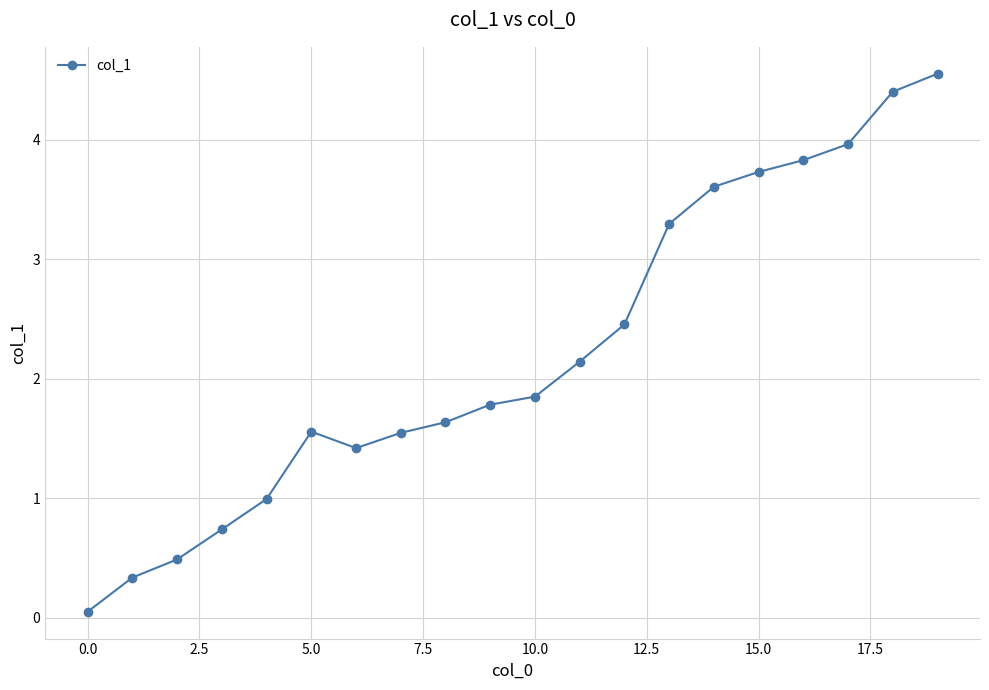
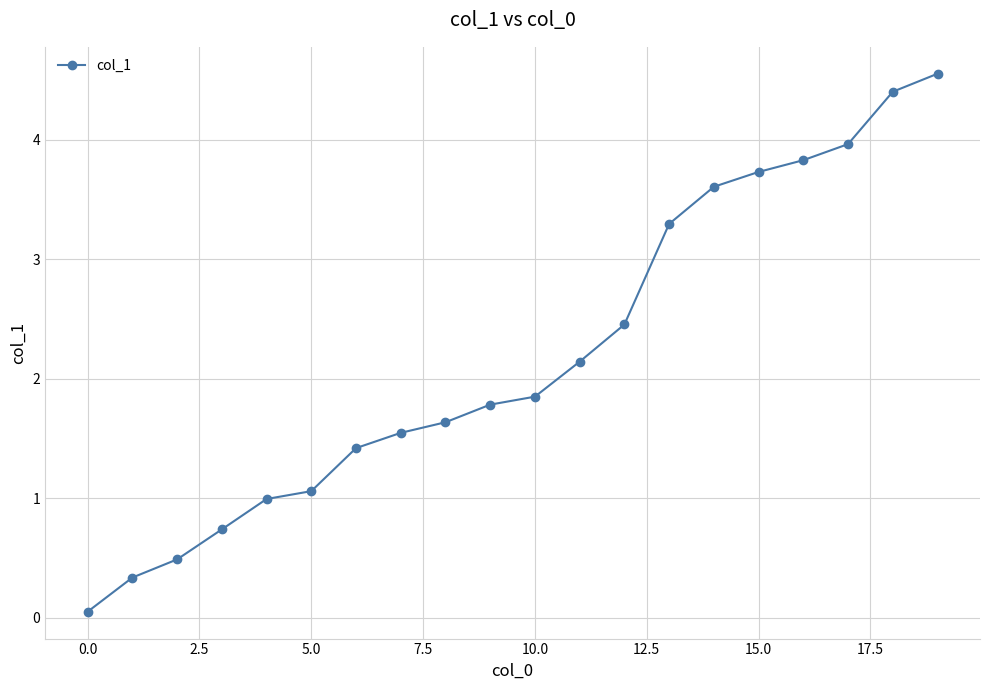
5.0: 1.56 -> 1.06
